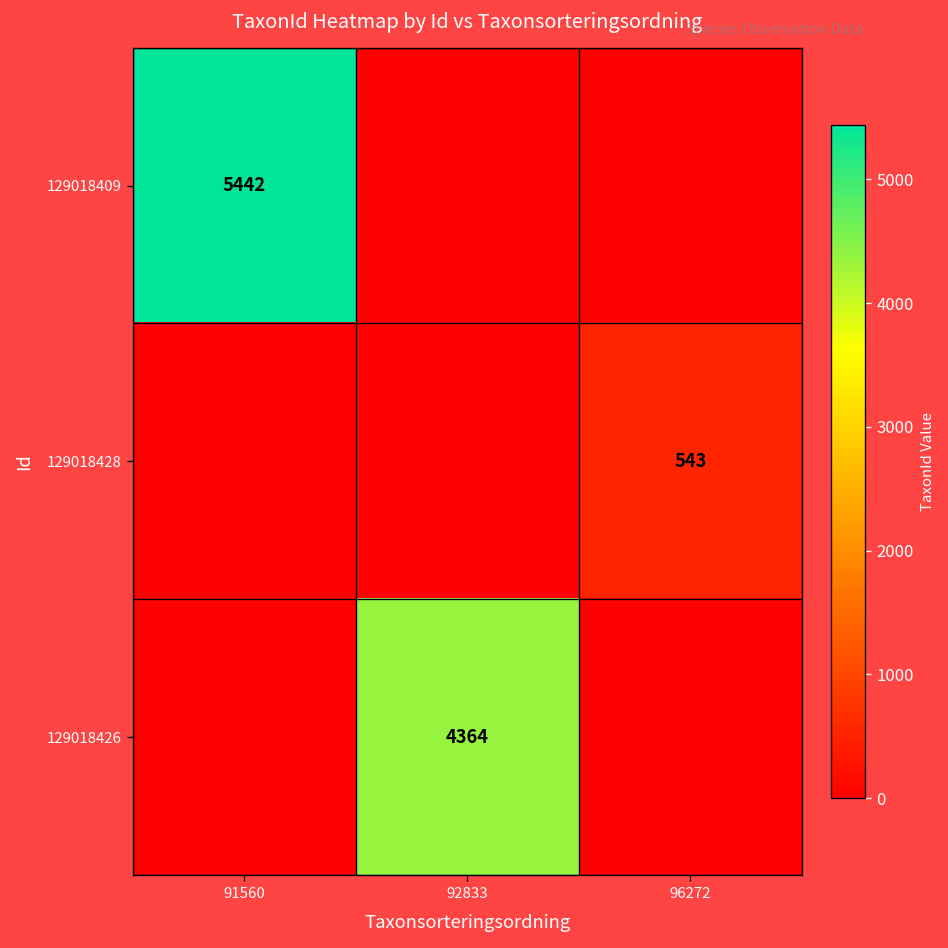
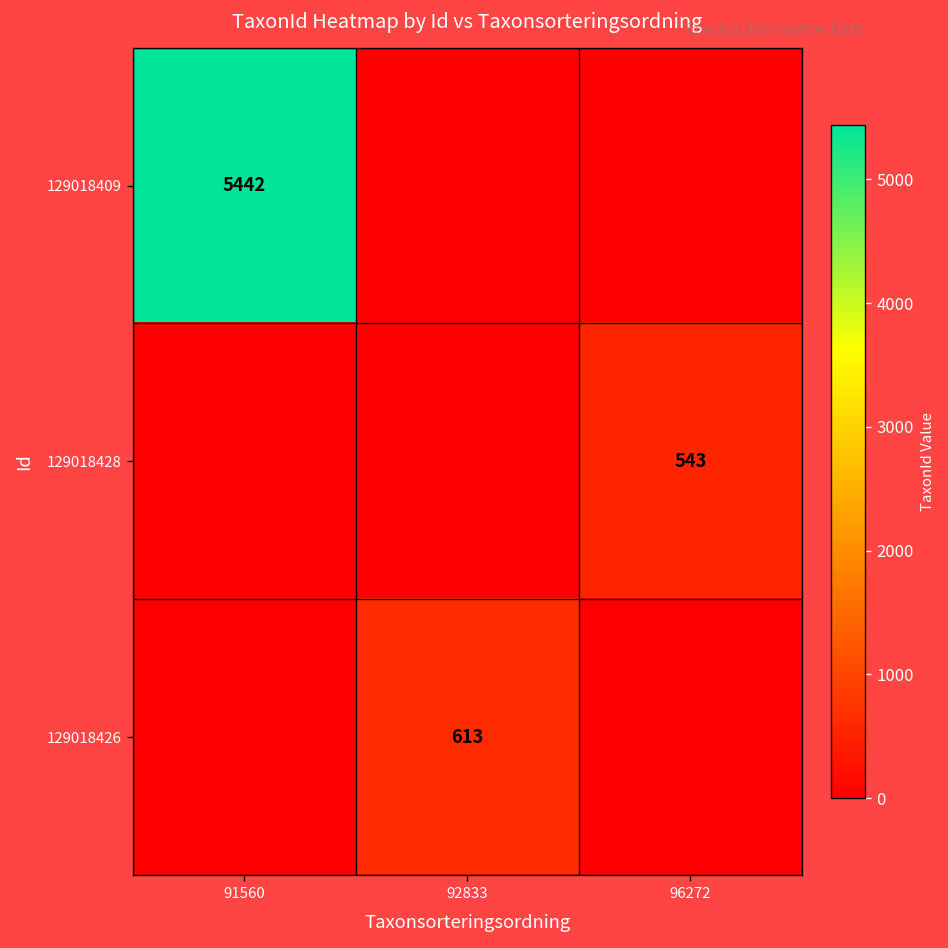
129018426, 92833: 4364 -> 613
